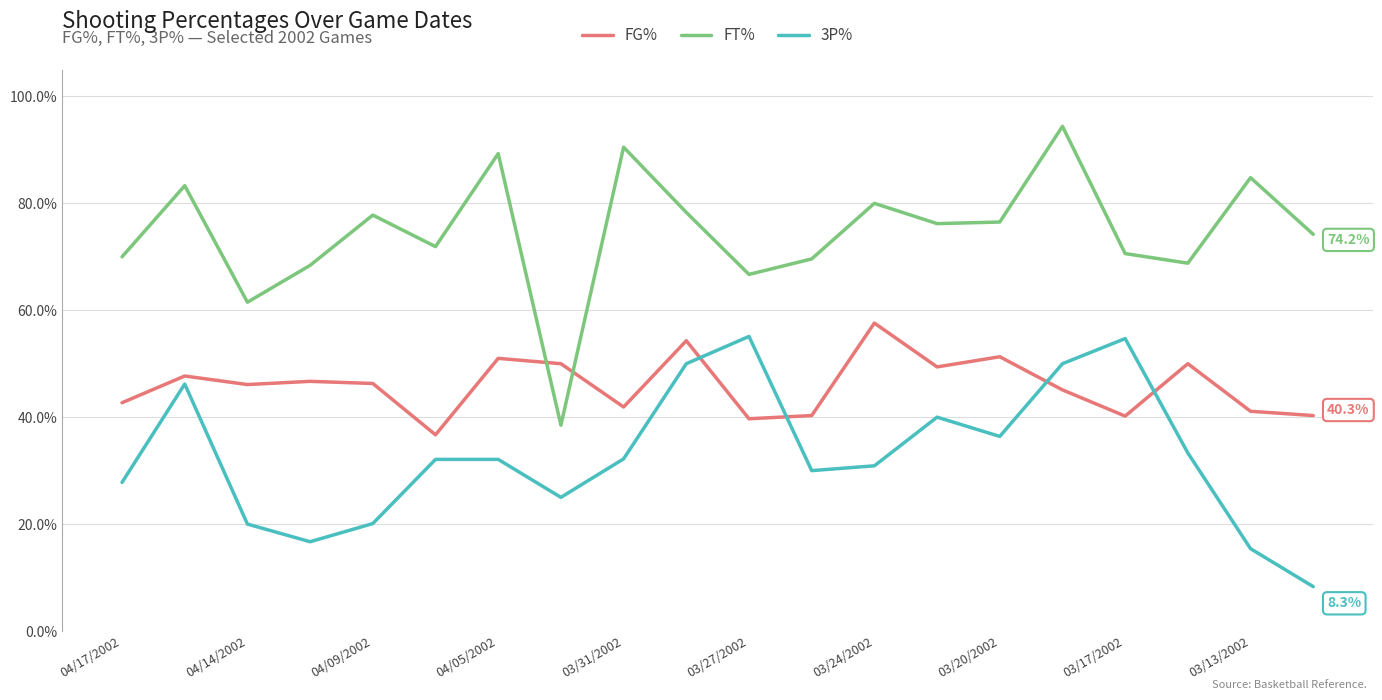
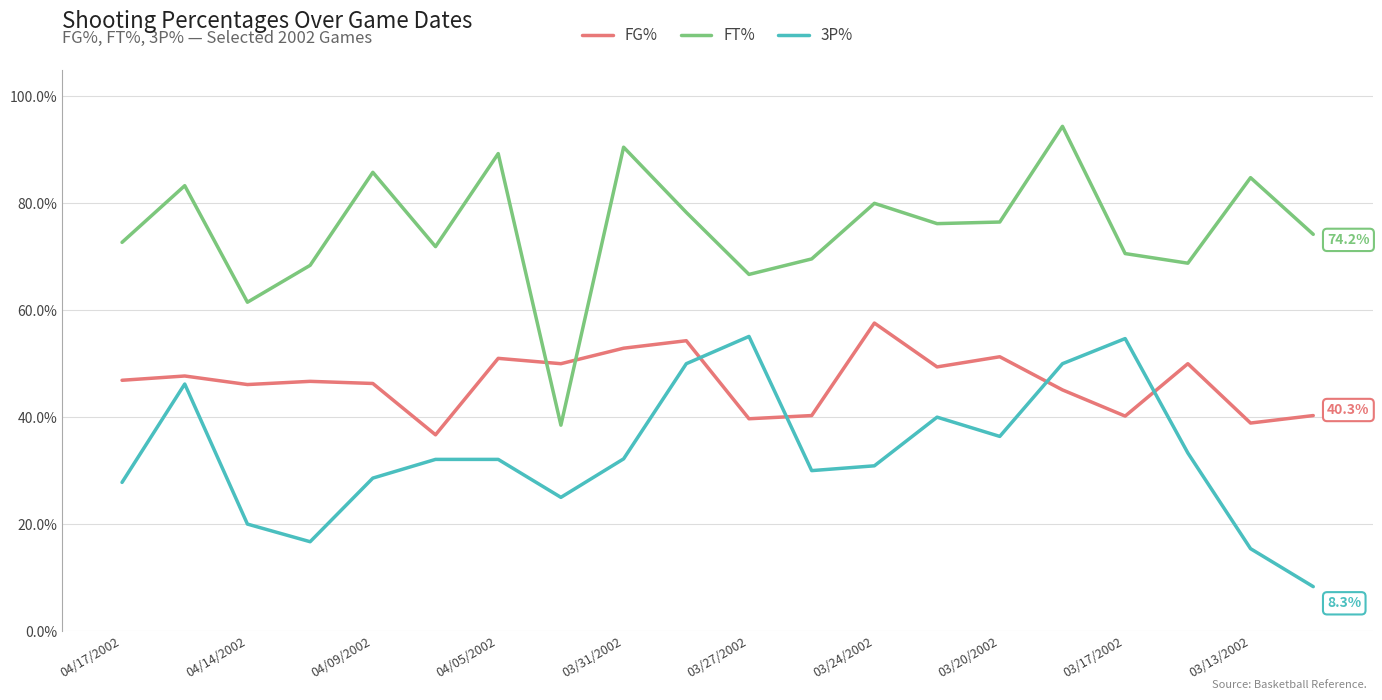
FG%, 04/17/2002: 43% -> 47%
FT%, 04/17/2002: 70% -> 73%
FT%, 04/09/2002: 78% -> 86%
3P%, 04/09/2002: 20% -> 29%
FG%, 03/31/2002: 42% -> 53%
FG%, 03/13/2002: 41% -> 39%
